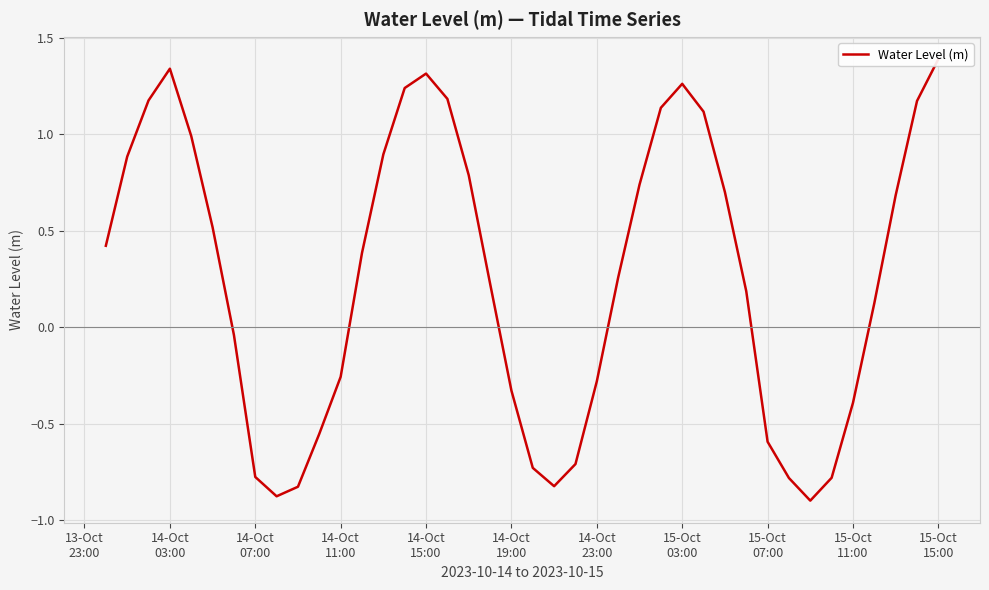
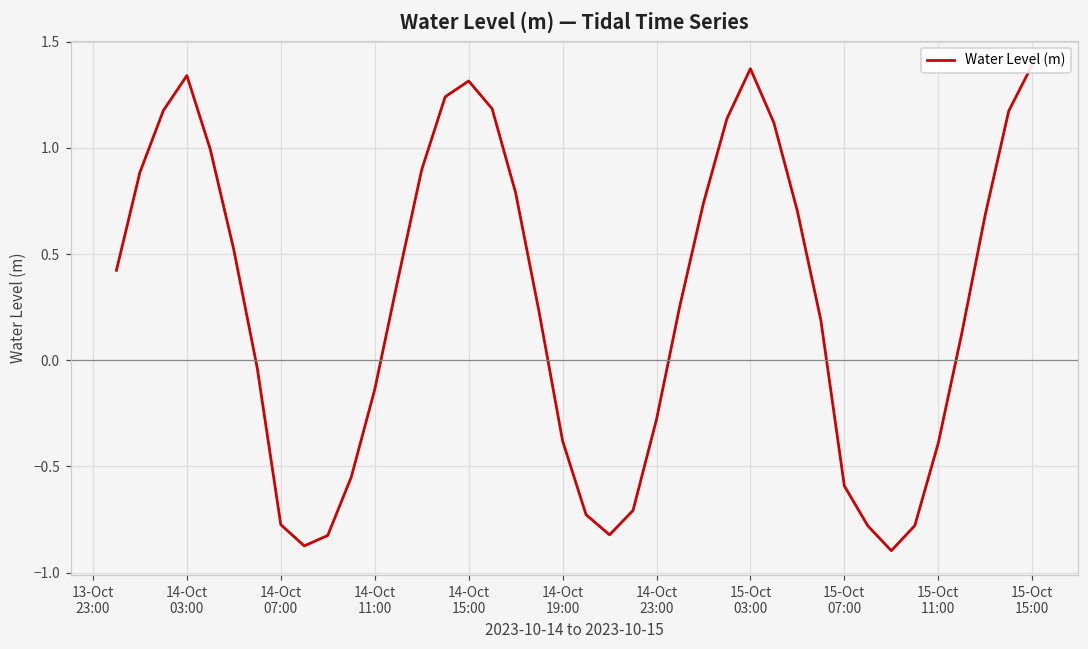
14-Oct 11:00: -0.26 -> -0.14
14-Oct 19:00: -0.33 -> -0.38
15-Oct 03:00: 1.26 -> 1.37
